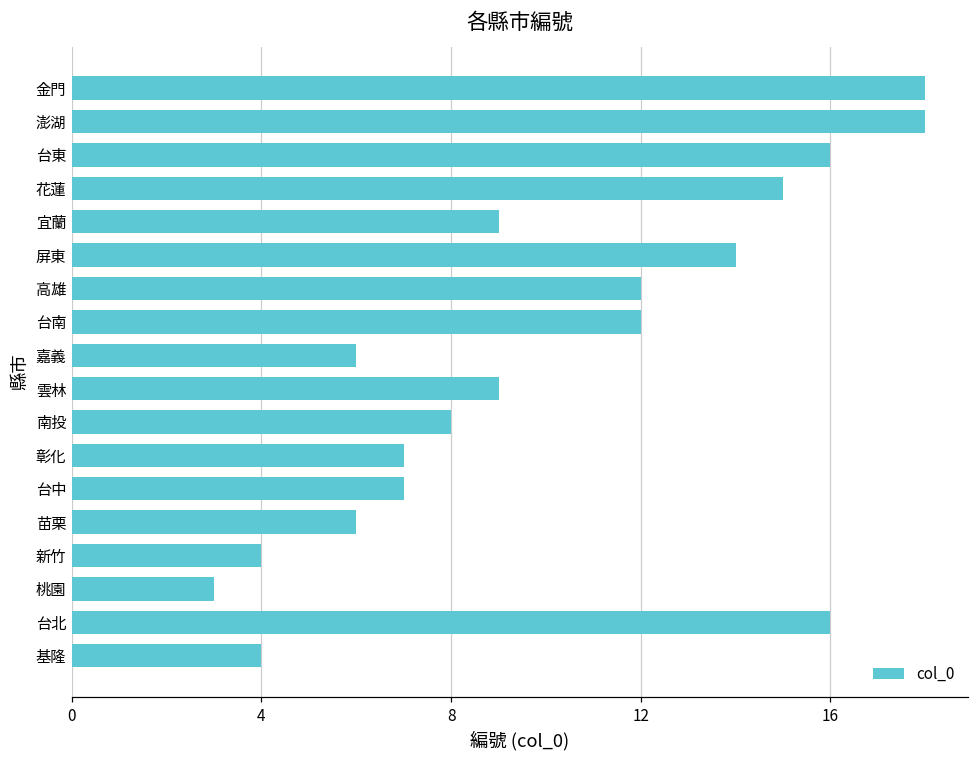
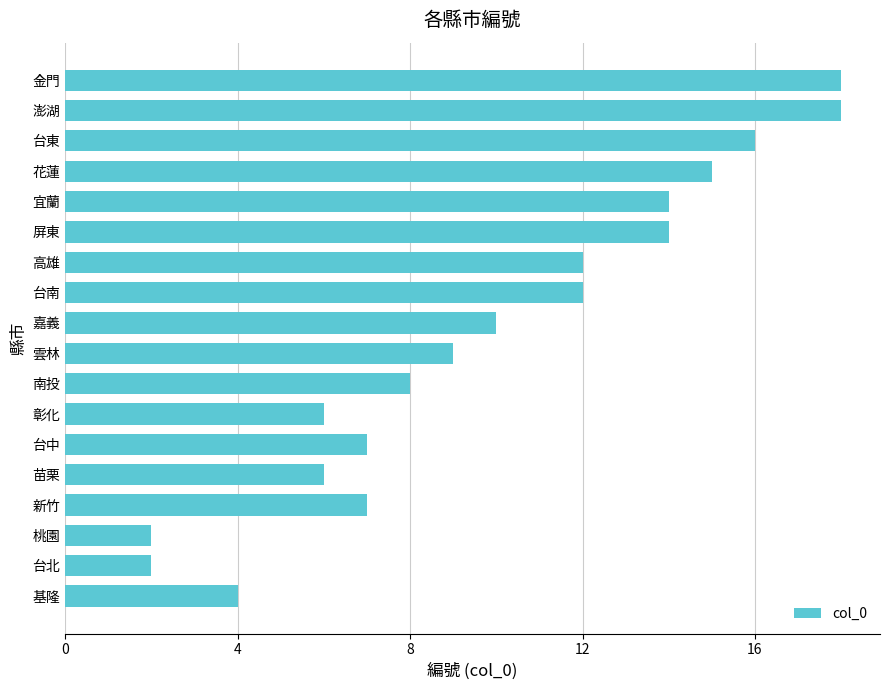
宜蘭: 9 -> 14
嘉義: 6 -> 10
彰化: 7 -> 6
新竹: 4 -> 7
桃園: 3 -> 2
台北: 16 -> 2
